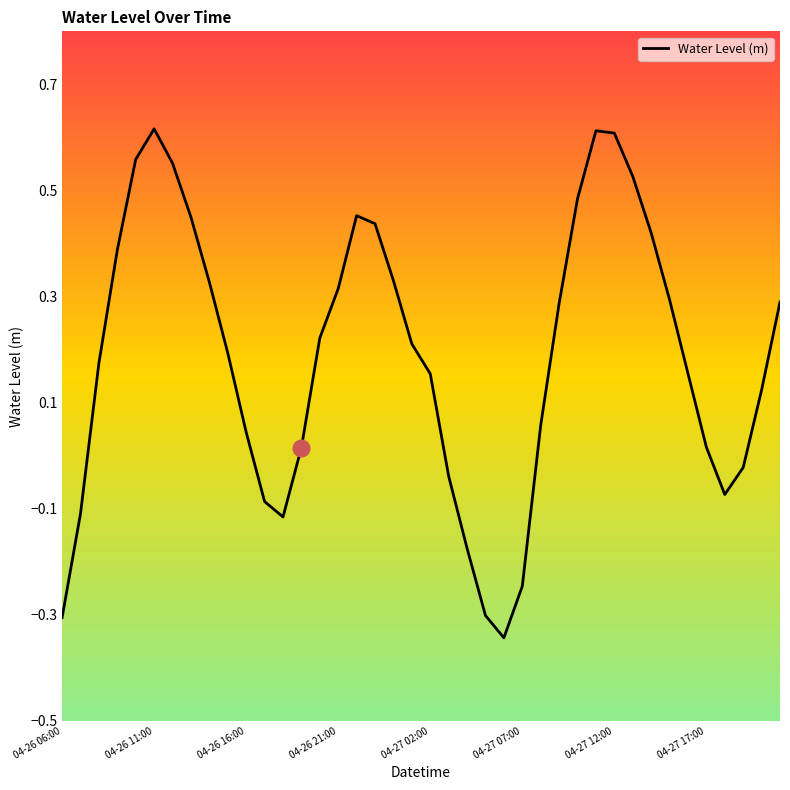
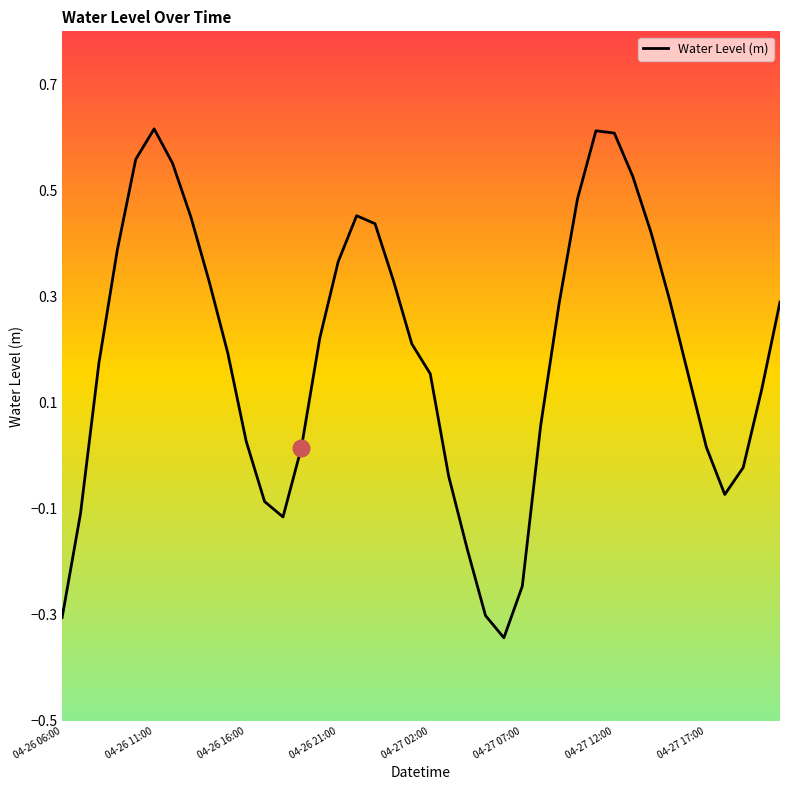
Water Level (m), 04-26 16:00: 0.04 -> 0.03
Water Level (m), 04-26 21:00: 0.31 -> 0.37
